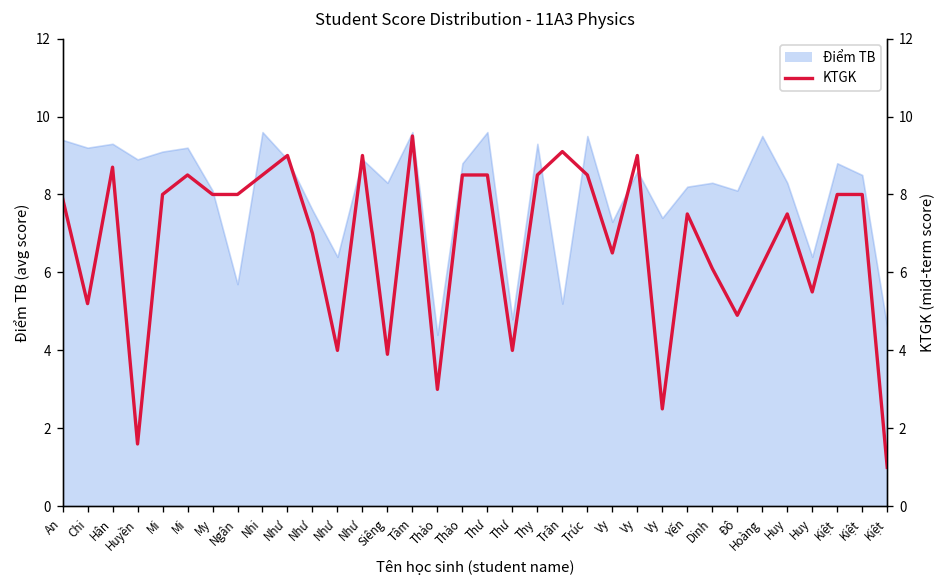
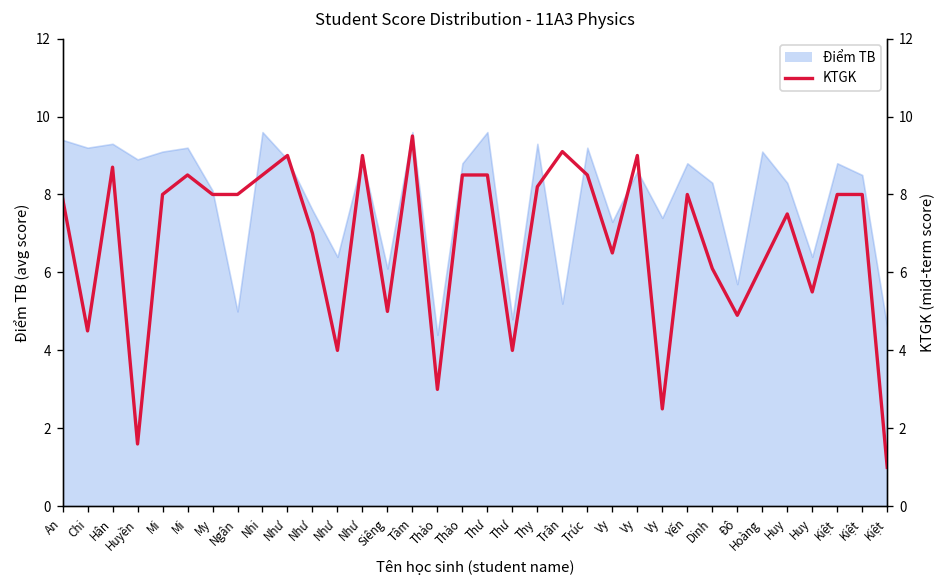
Điểm TB, Ngân: 5.7 -> 5.0
Điểm TB, Siêng: 8.3 -> 6.1
Điểm TB, Trúc: 9.5 -> 9.2
Điểm TB, Yến: 8.2 -> 8.8
Điểm TB, Đô: 8.1 -> 5.7
Điểm TB, Hoàng: 9.5 -> 9.1
KTGK, Chi: 5.2 -> 4.5
KTGK, Siêng: 3.9 -> 5.0
KTGK, Thy: 8.5 -> 8.2
KTGK, Yến: 7.5 -> 8.0
